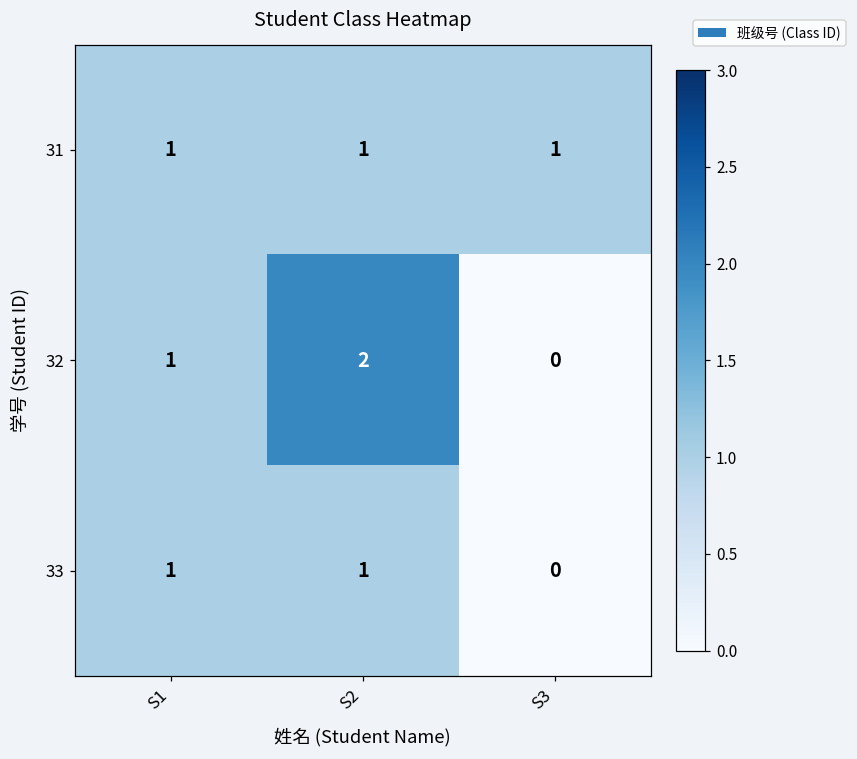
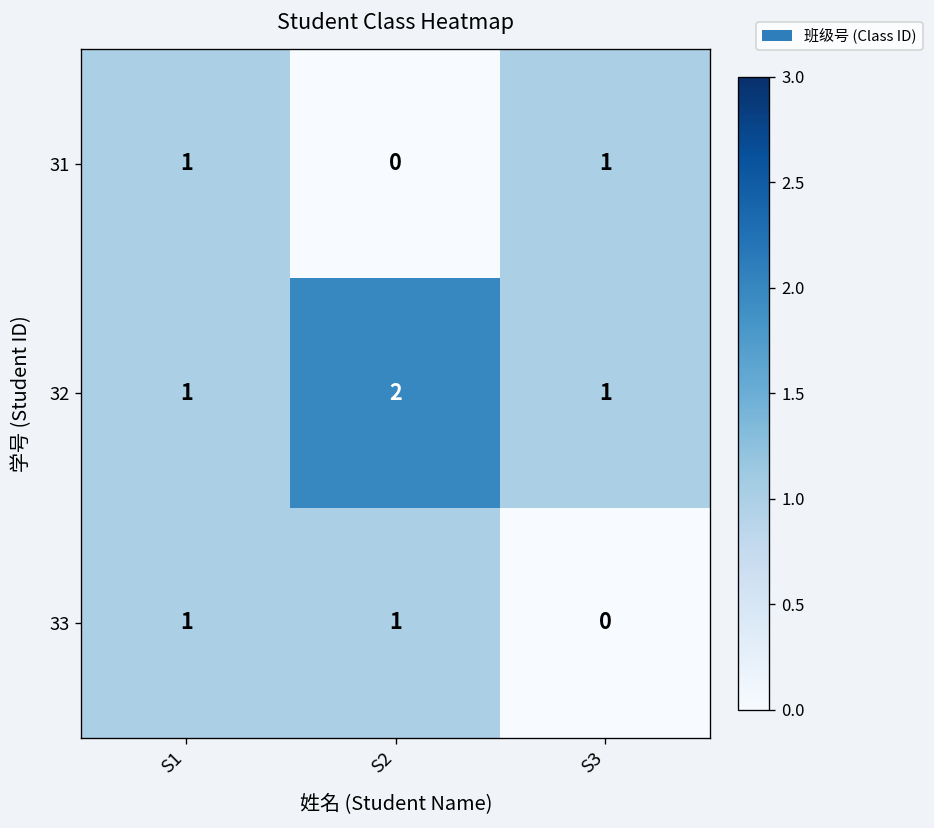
31, S2: 1 -> 0
32, S3: 0 -> 1
